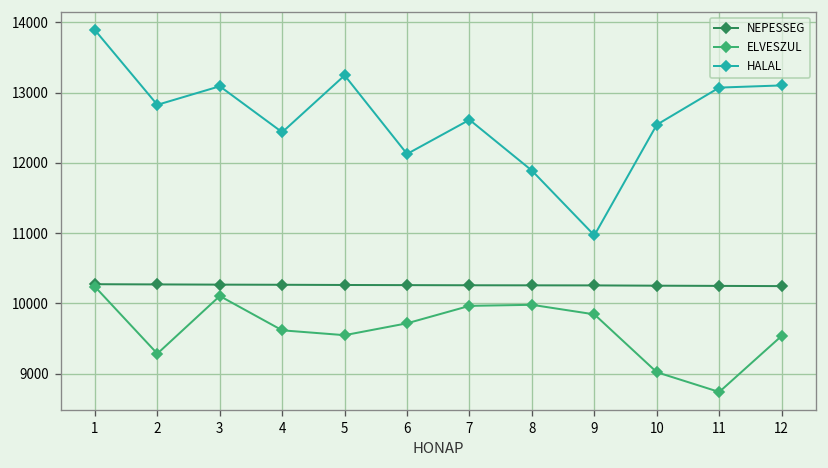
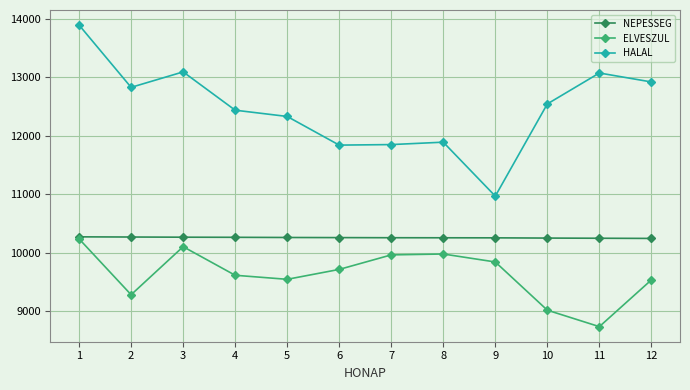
HALAL, 5: 13200 -> 12300
HALAL, 6: 12100 -> 11800
HALAL, 7: 12600 -> 11800
HALAL, 12: 13100 -> 12900
